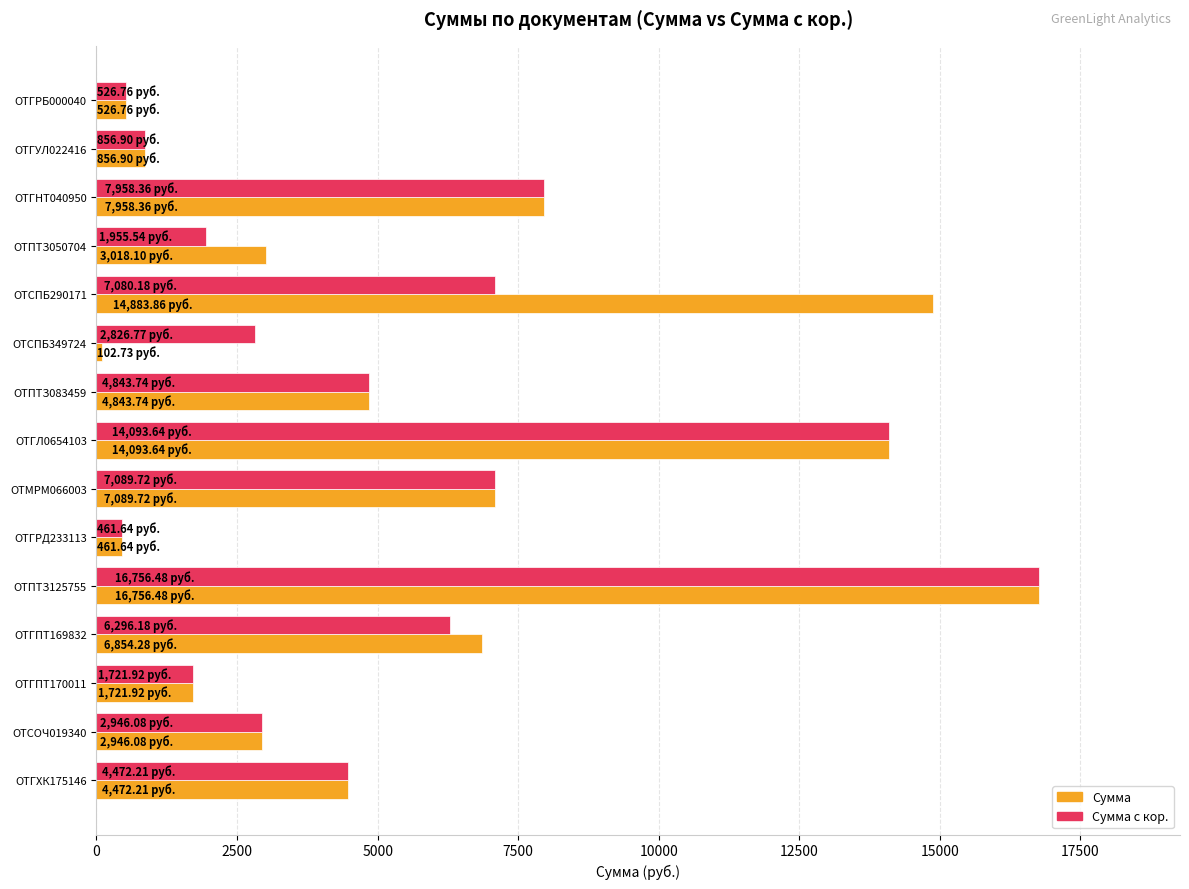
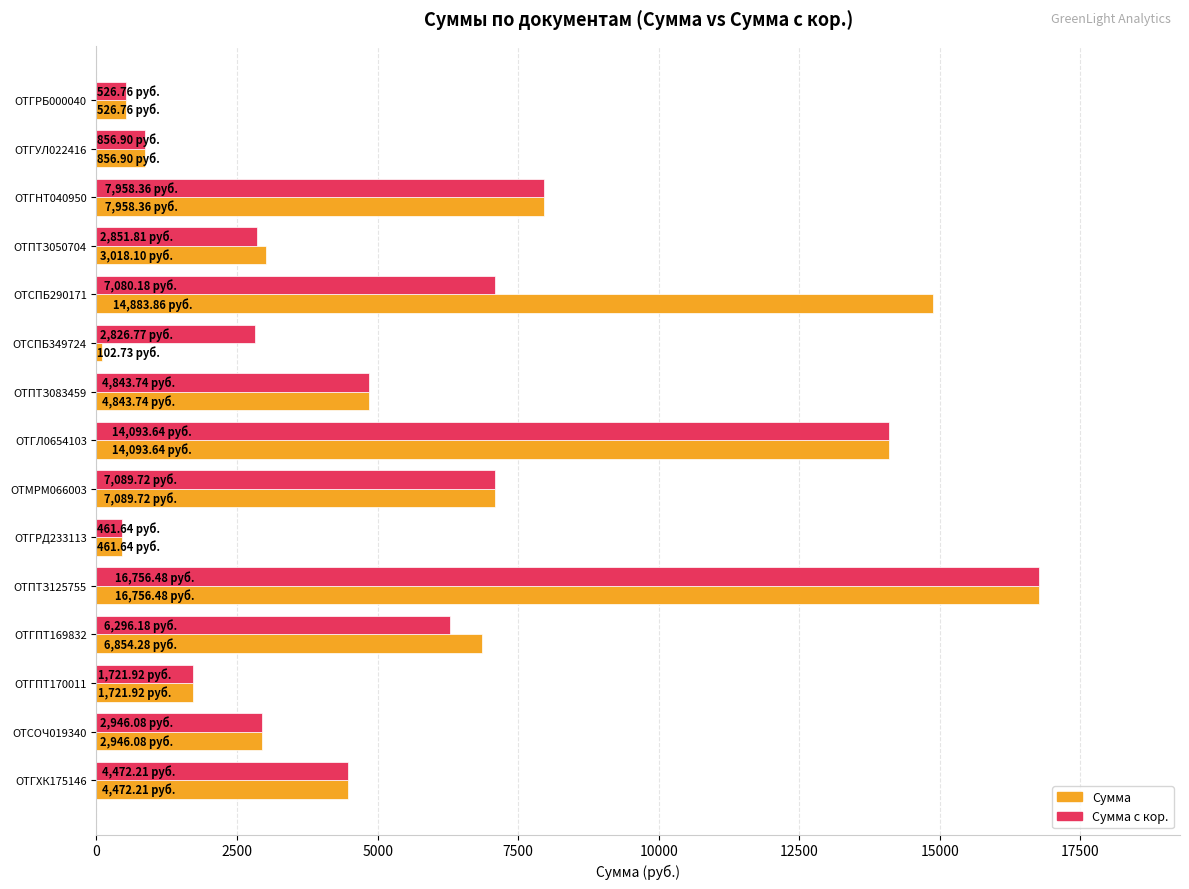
Сумма с кор., ОТПТЗ050704: 1,955.54 -> 2,851.81
